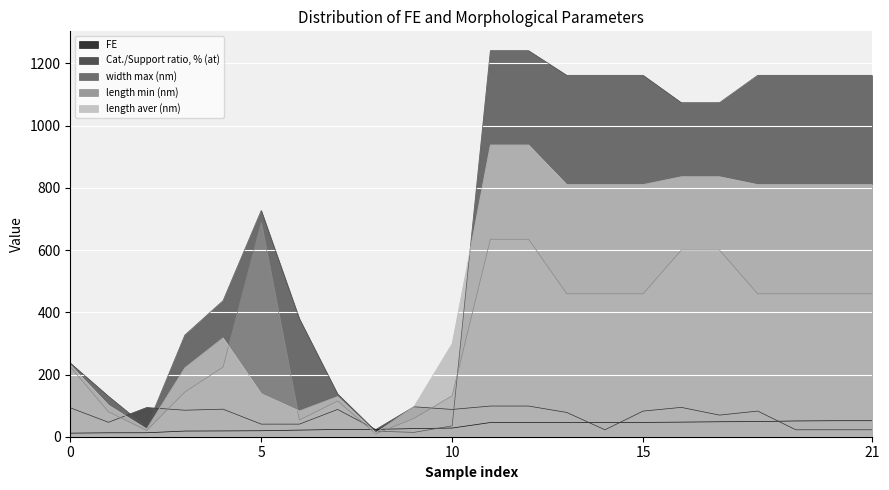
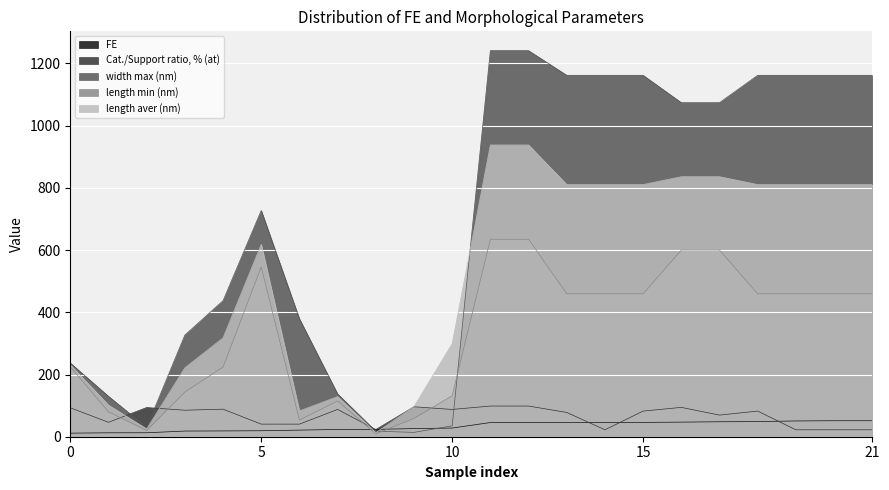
length min (nm), 5: 690 -> 550
length aver (nm), 5: 140 -> 620
